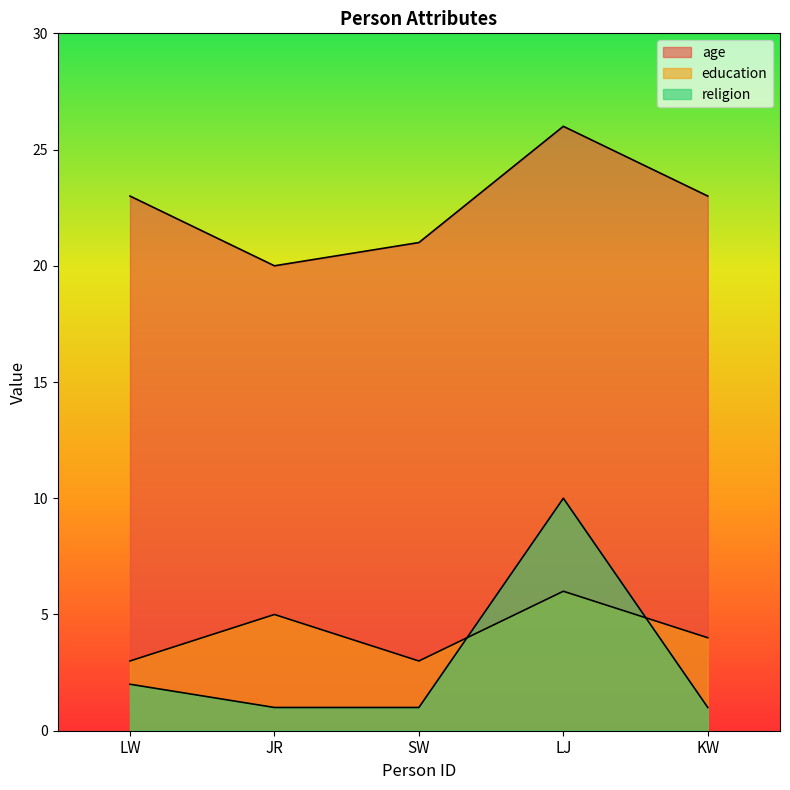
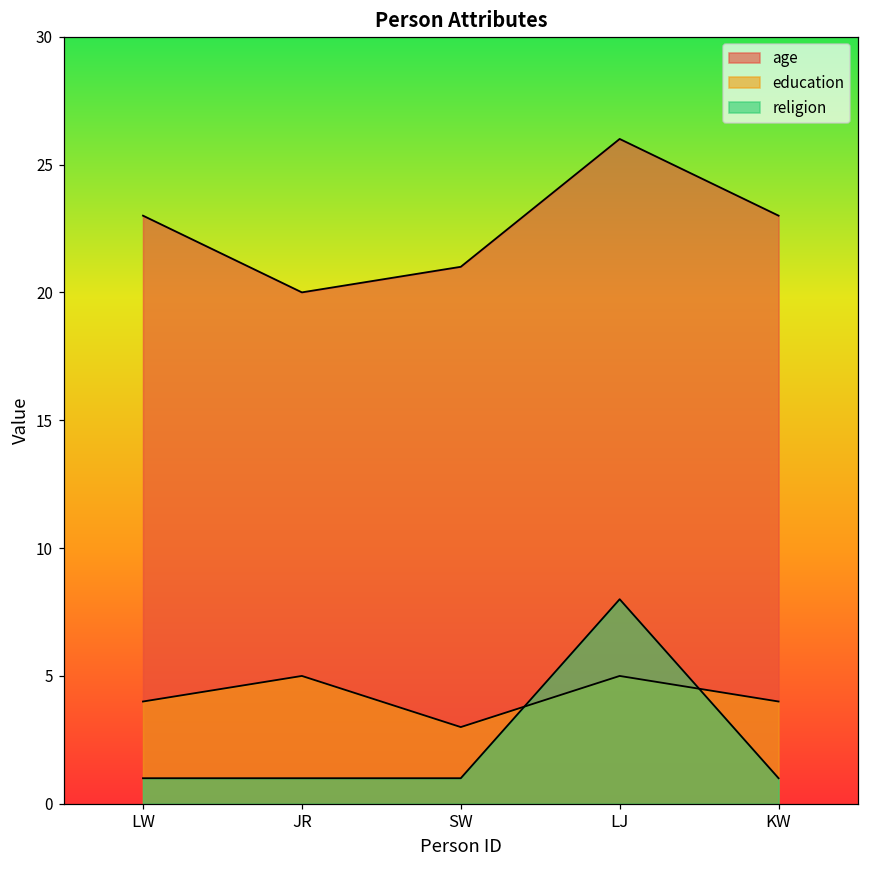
education, LW: 3 -> 4
religion, LW: 2 -> 1
education, LJ: 6 -> 5
religion, LJ: 10 -> 8
